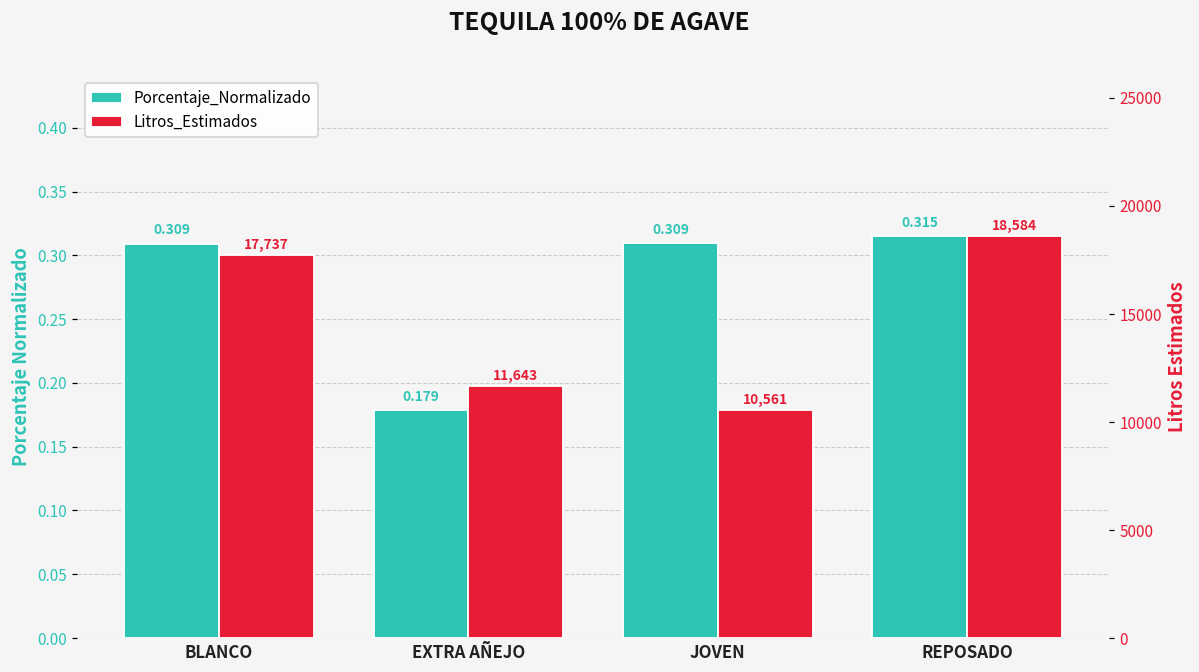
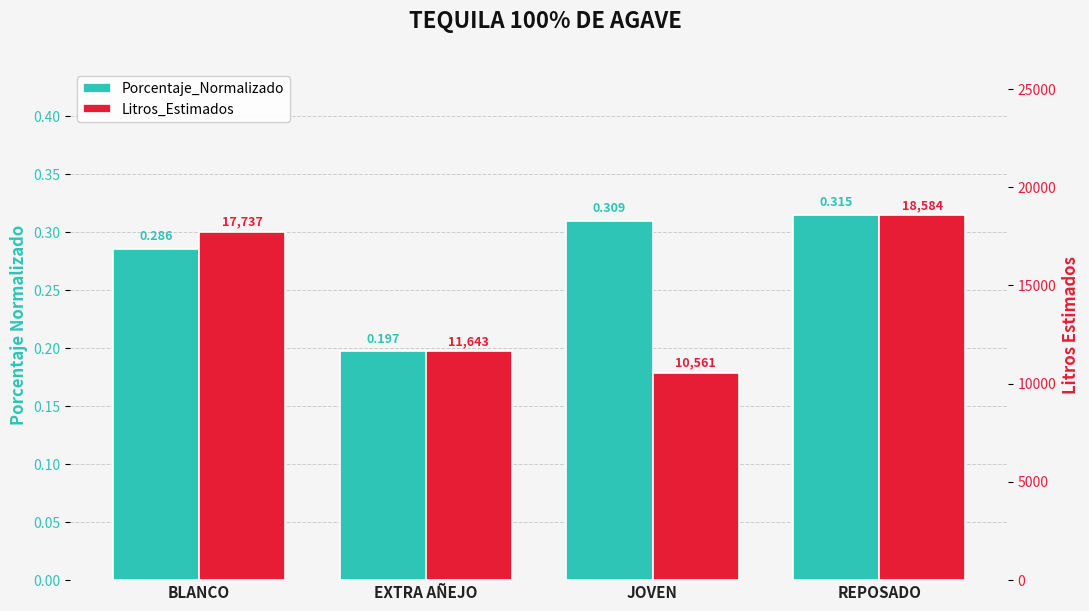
Porcentaje_Normalizado, BLANCO: 0.309 -> 0.286
Porcentaje_Normalizado, EXTRA AÑEJO: 0.179 -> 0.197
